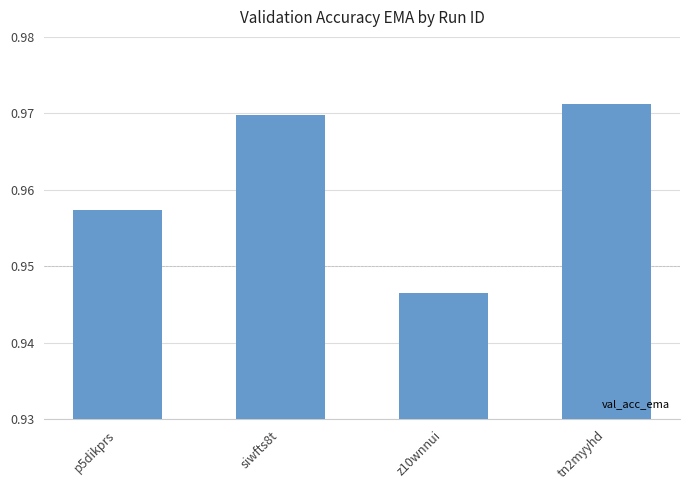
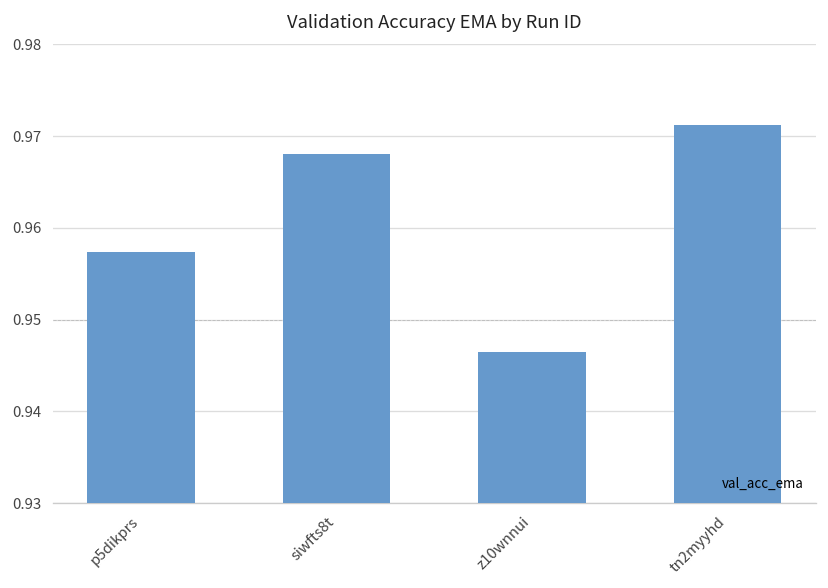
siwfts8t: 0.970 -> 0.968
